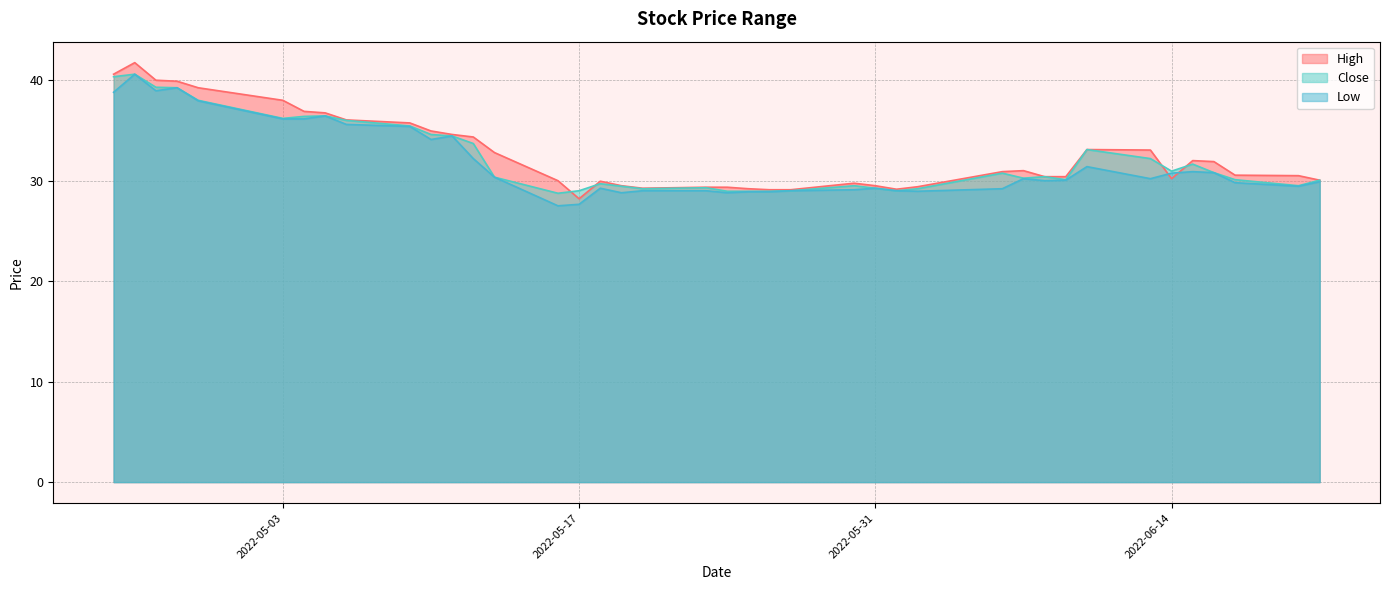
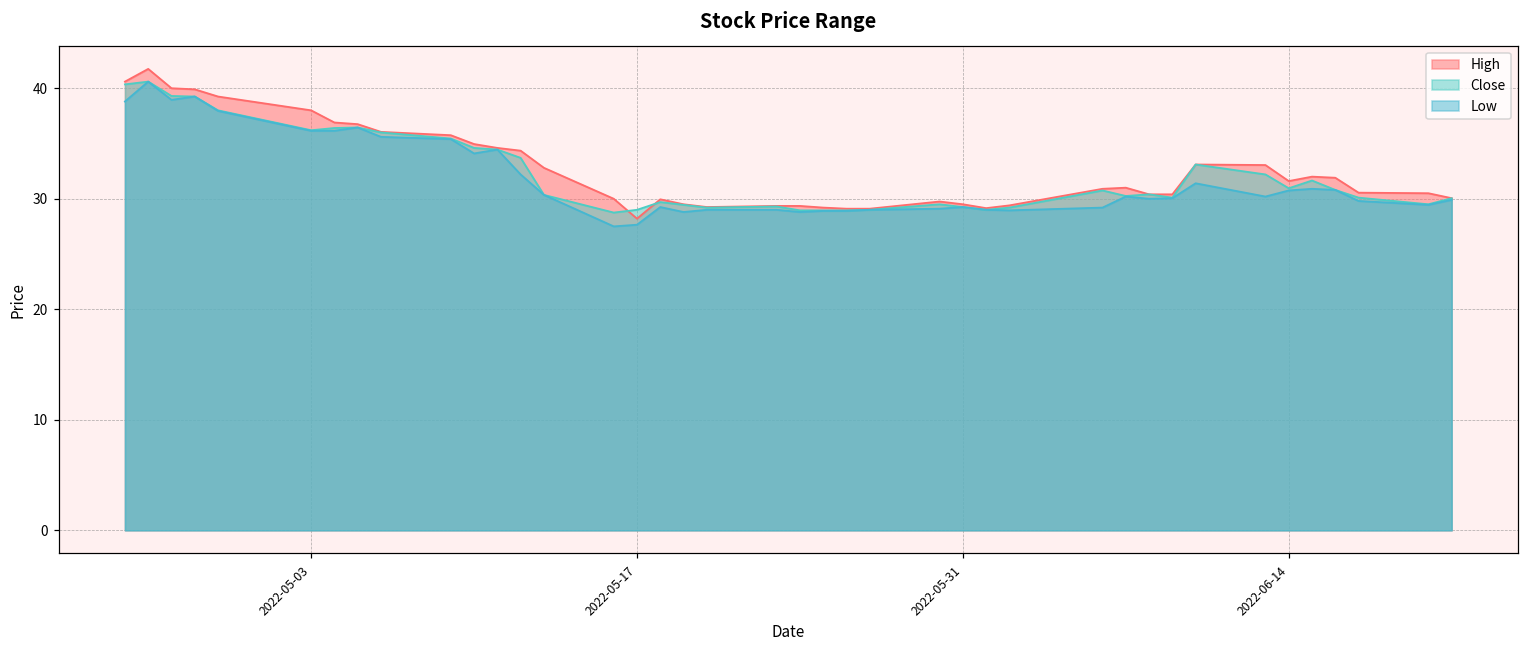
High, 2022-06-14: 30.2 -> 31.6
